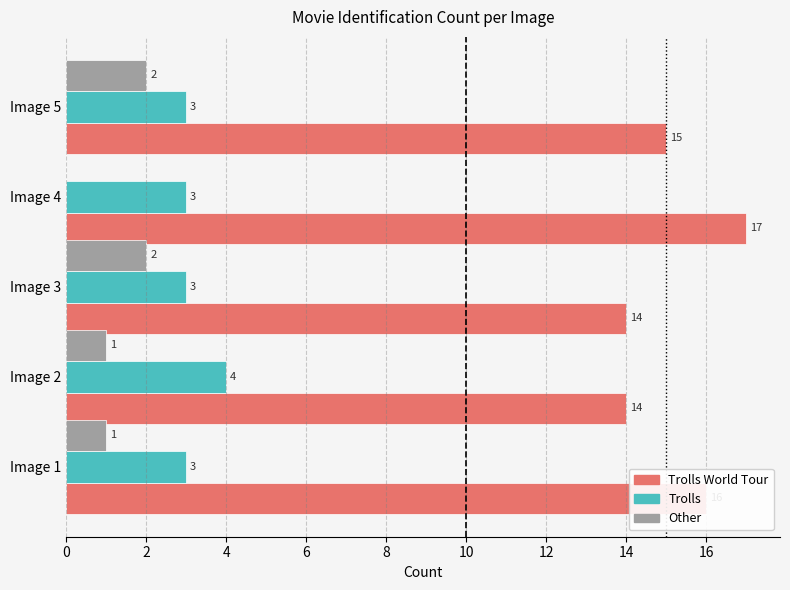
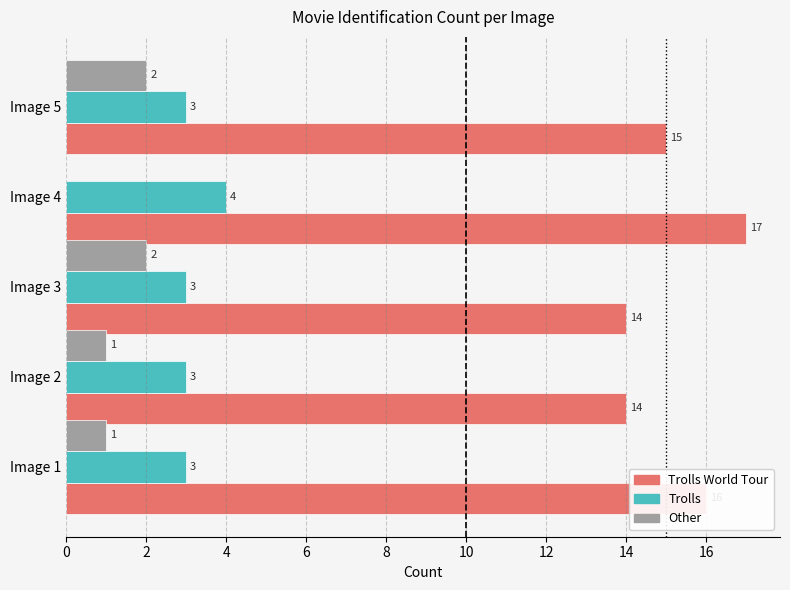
Trolls, Image 4: 3 -> 4
Trolls, Image 2: 4 -> 3
